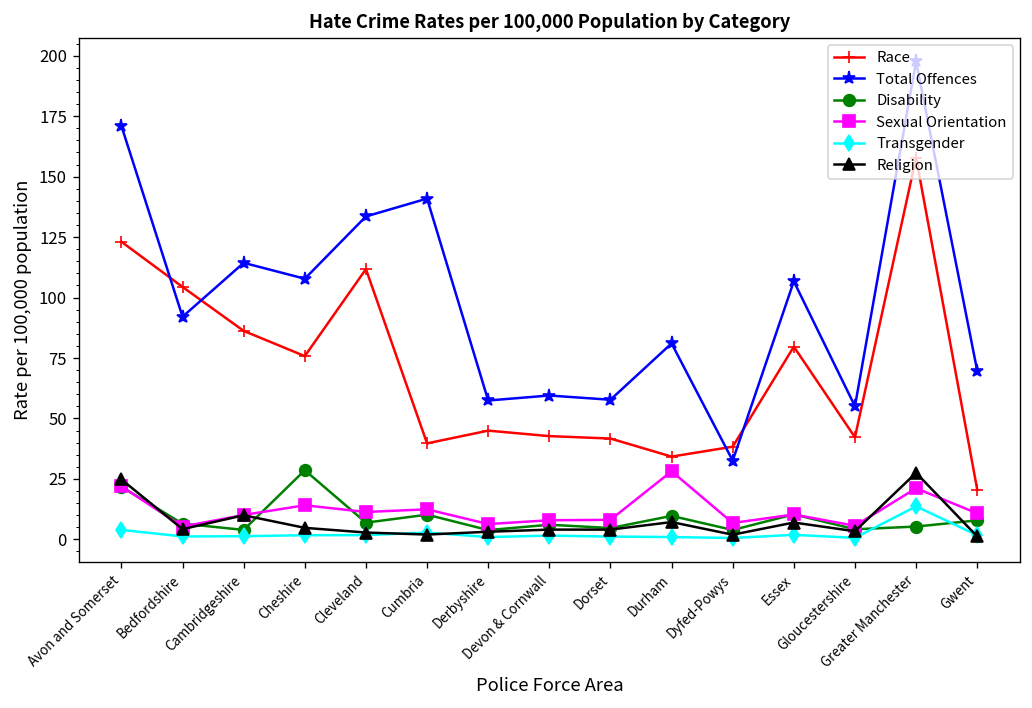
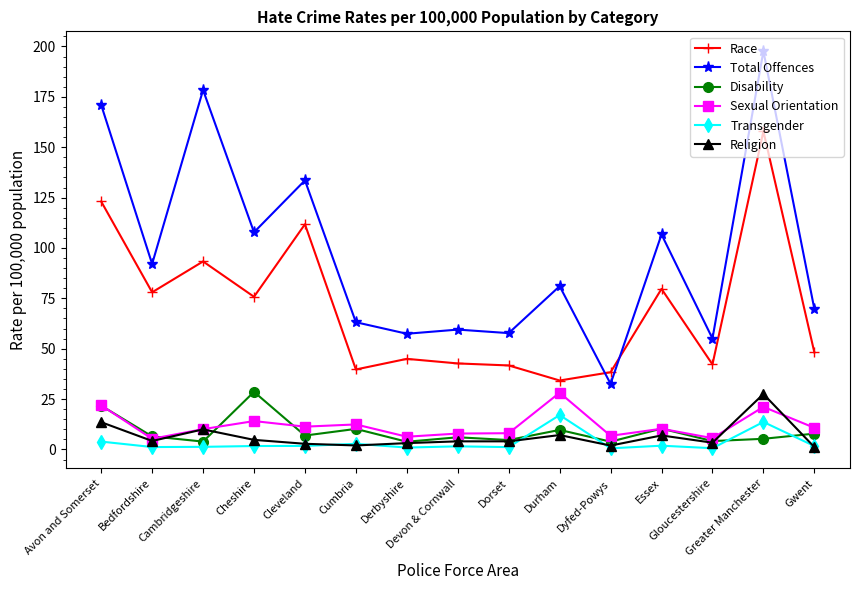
Religion, Avon and Somerset: 25 -> 14
Race, Bedfordshire: 104 -> 78
Race, Cambridgeshire: 86 -> 93
Total Offences, Cambridgeshire: 114 -> 178
Total Offences, Cumbria: 141 -> 63
Transgender, Durham: 1 -> 17
Race, Gwent: 21 -> 48
